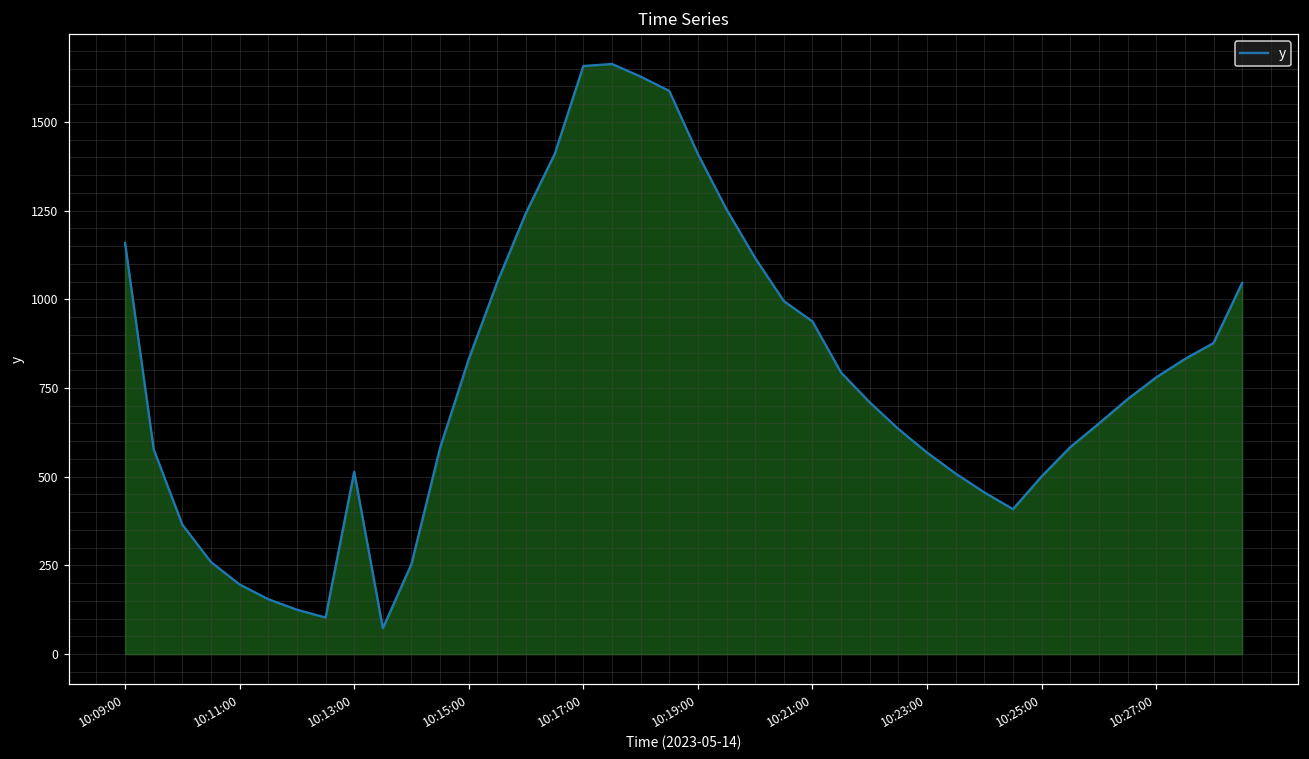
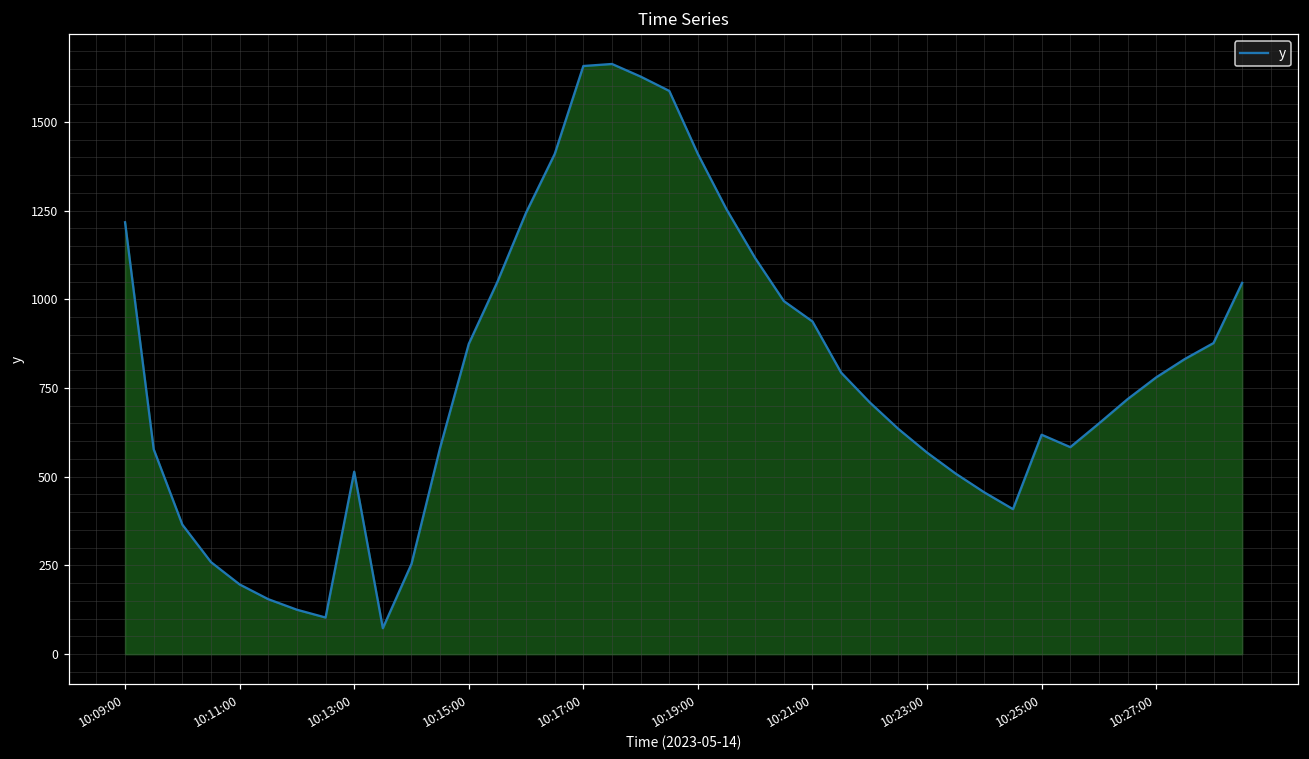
10:09:00: 1160 -> 1220
10:15:00: 830 -> 870
10:25:00: 500 -> 620
